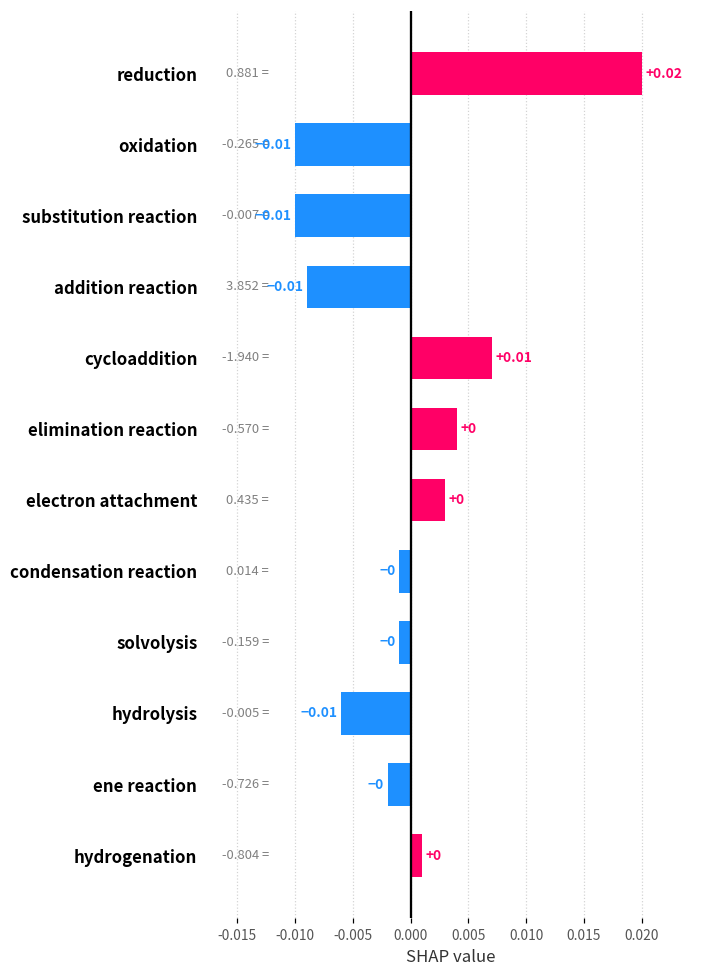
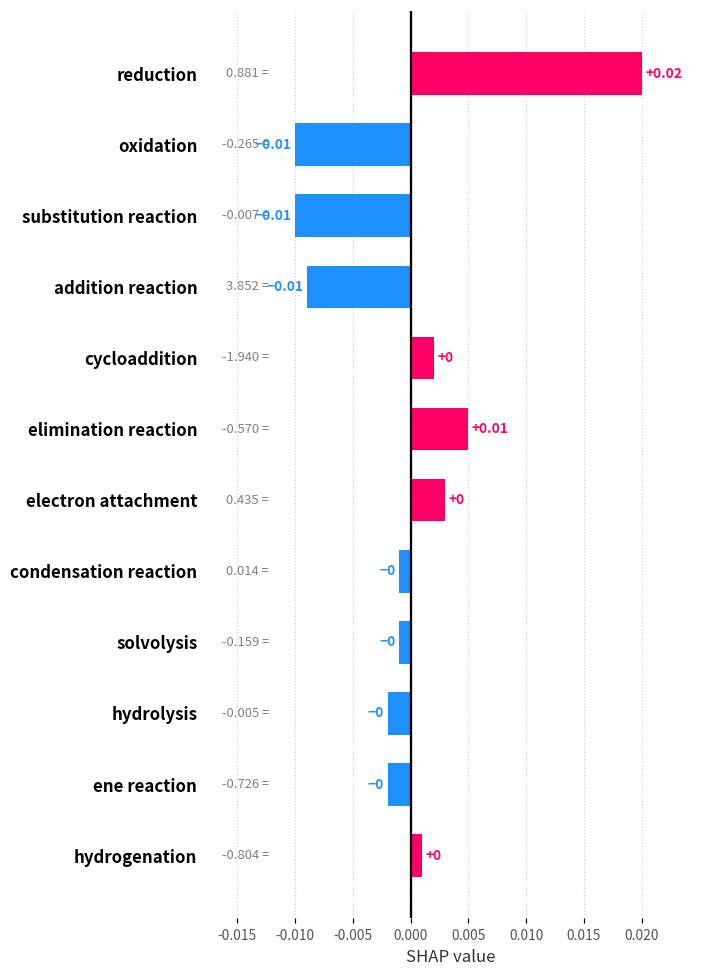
cycloaddition: +0.01 -> +0
elimination reaction: +0 -> +0.01
hydrolysis: -0.01 -> -0
